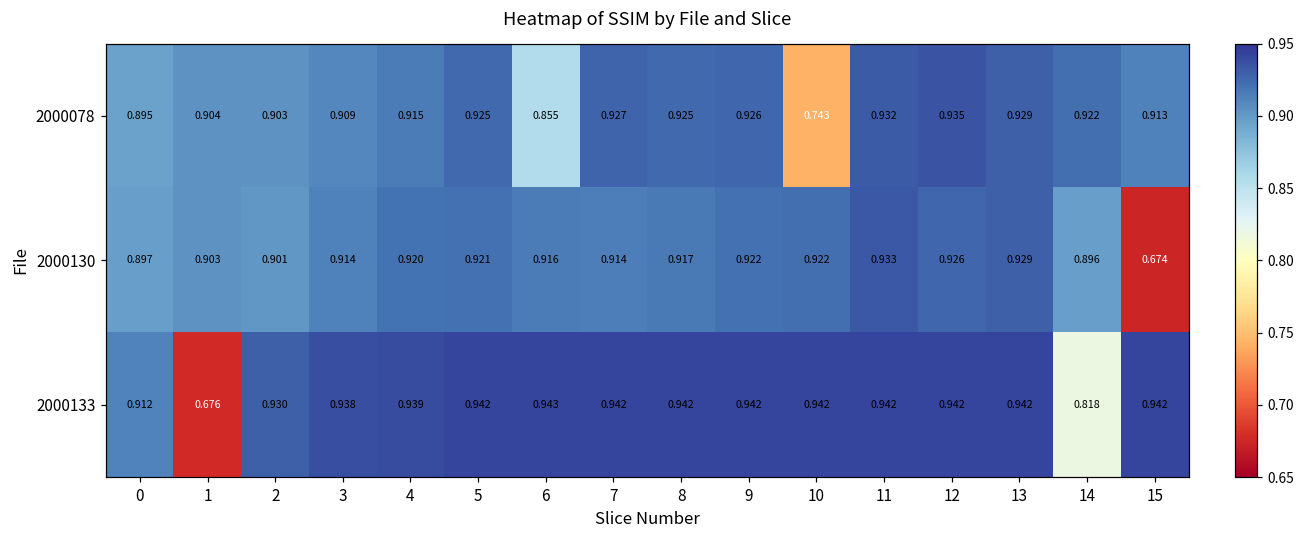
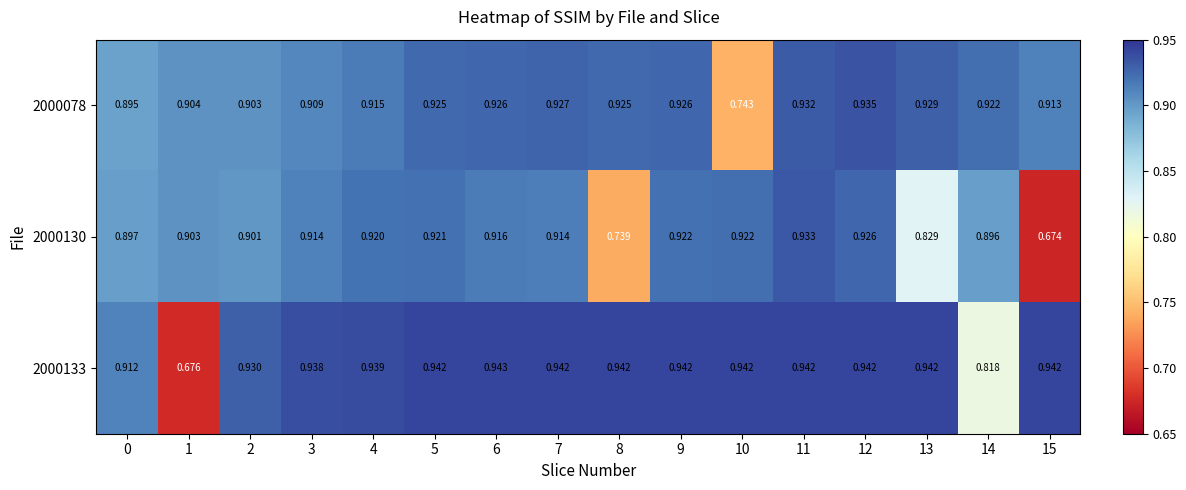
2000078, 6: 0.855 -> 0.926
2000130, 8: 0.917 -> 0.739
2000130, 13: 0.929 -> 0.829
